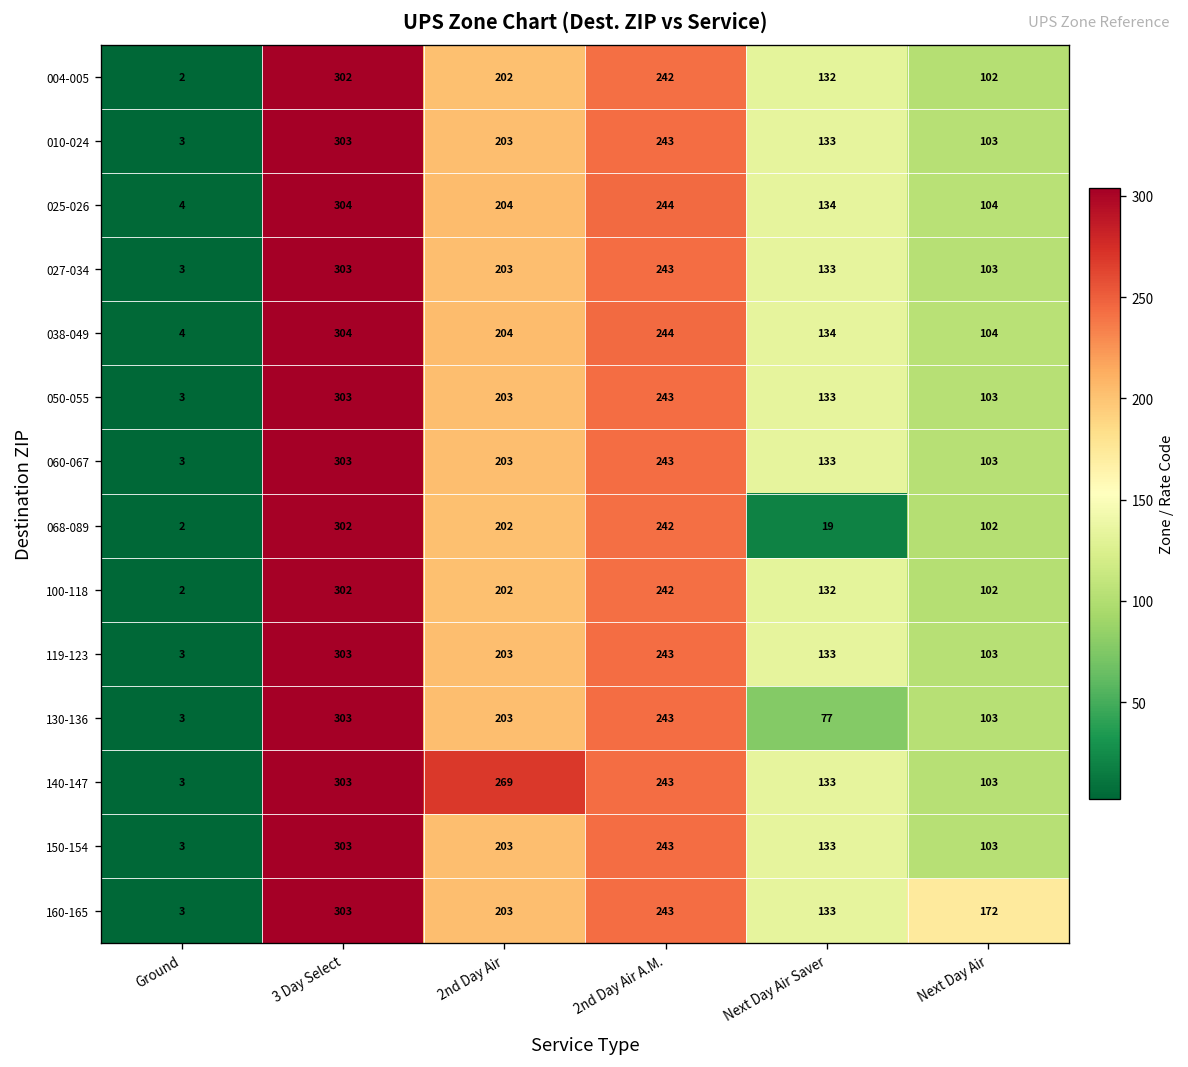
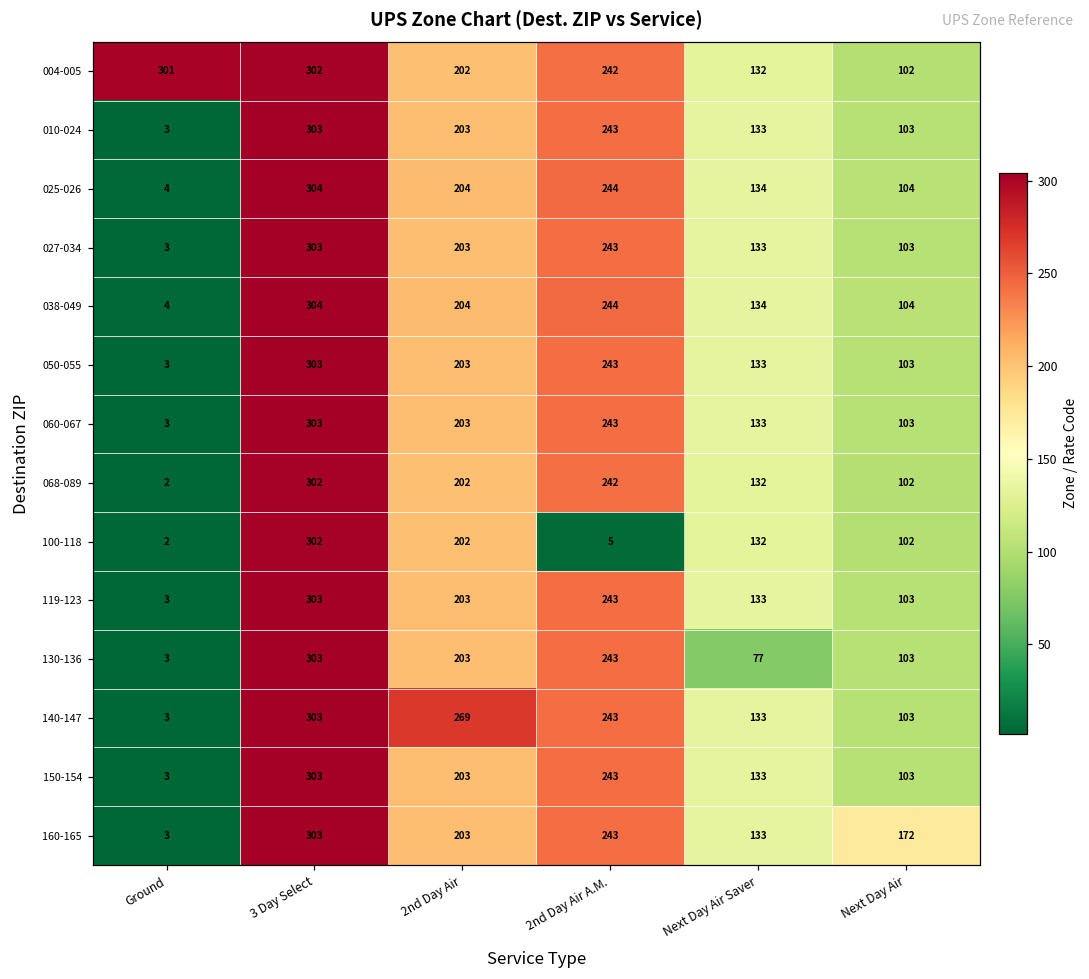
004-005, Ground: 2 -> 301
068-089, Next Day Air Saver: 19 -> 132
100-118, 2nd Day Air A.M.: 242 -> 5
